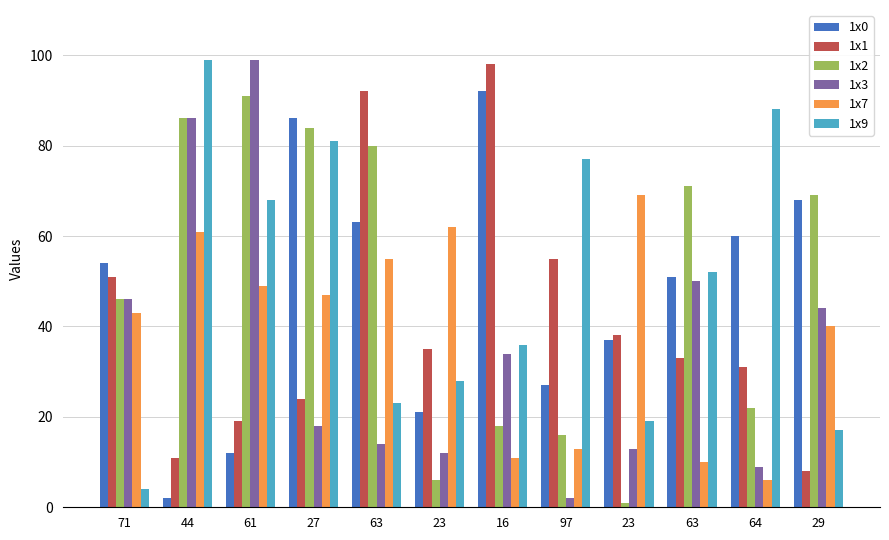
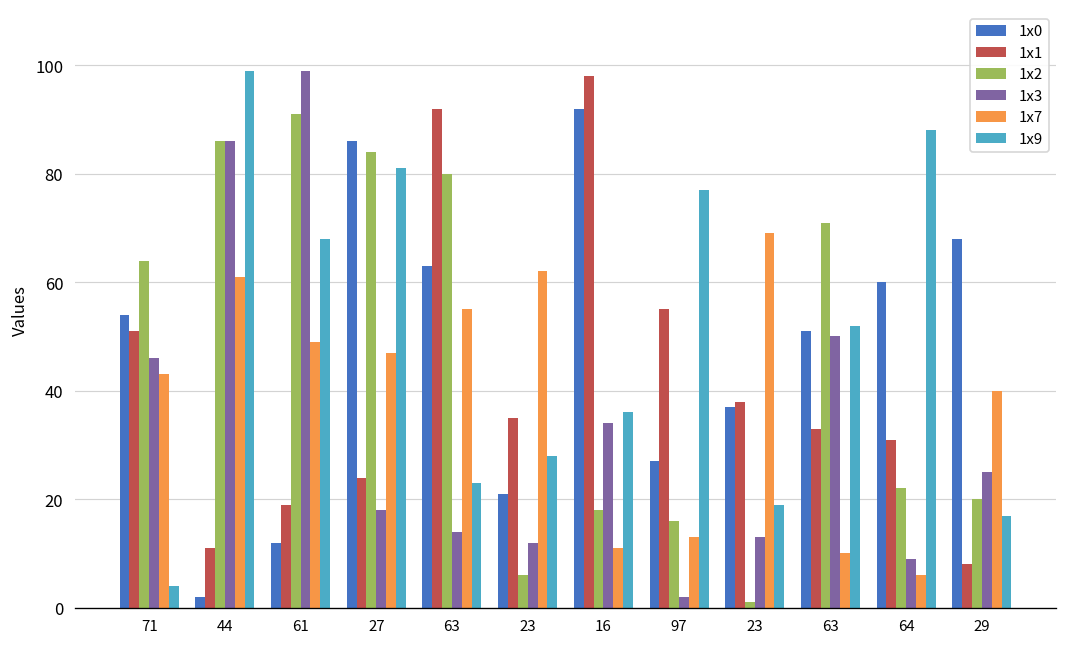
1x2, 71: 46 -> 64
1x2, 29: 69 -> 20
1x3, 29: 44 -> 25
